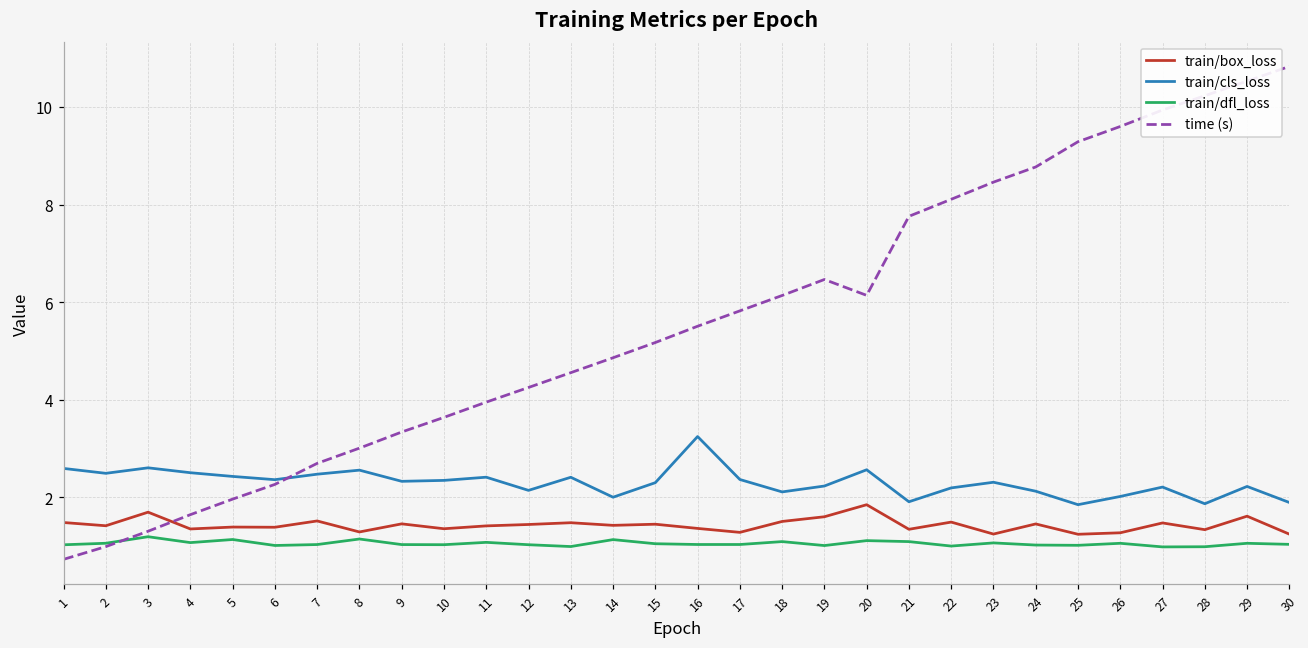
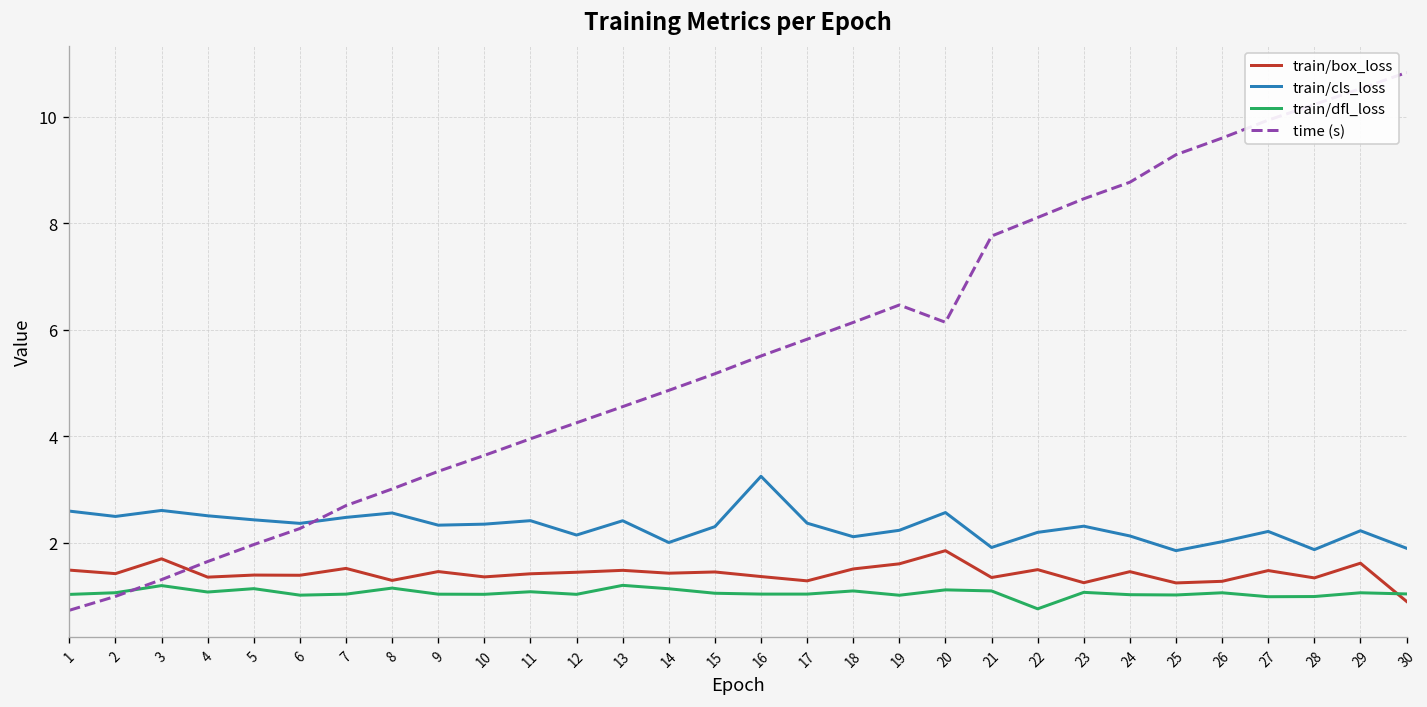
train/dfl_loss, 13: 1.0 -> 1.2
train/dfl_loss, 22: 1.0 -> 0.8
train/box_loss, 30: 1.2 -> 0.9
